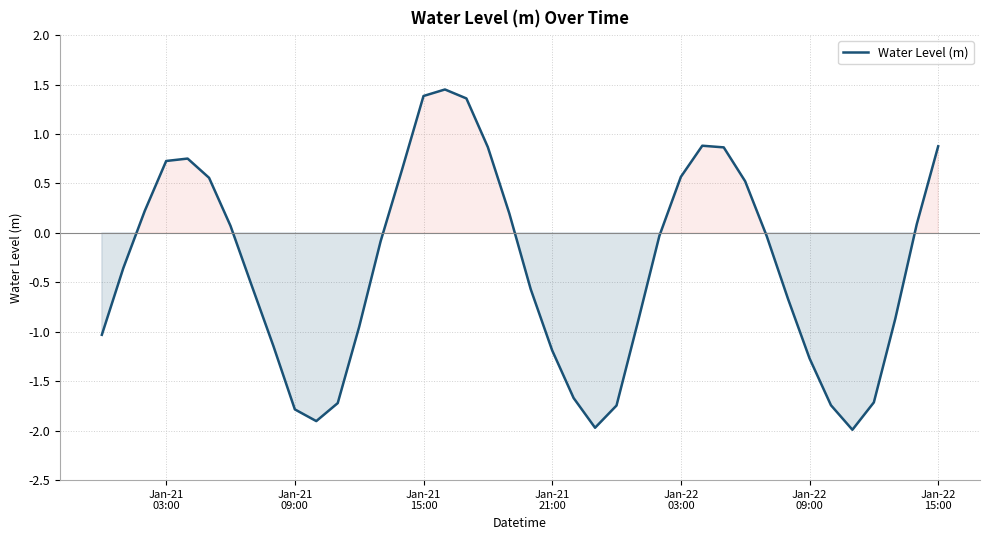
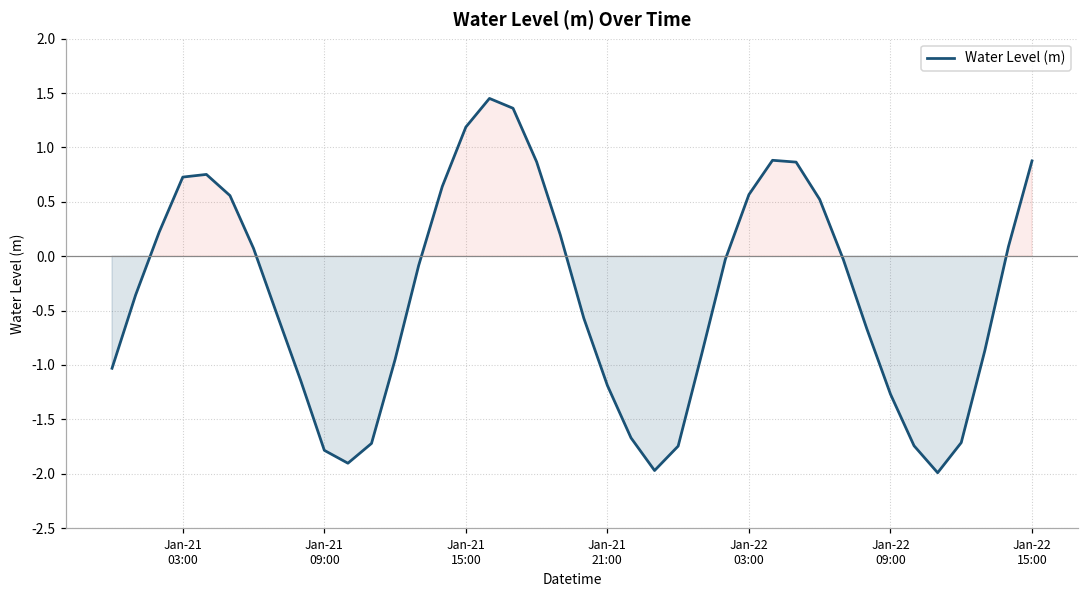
Jan-21 15:00: 1.4 -> 1.2
